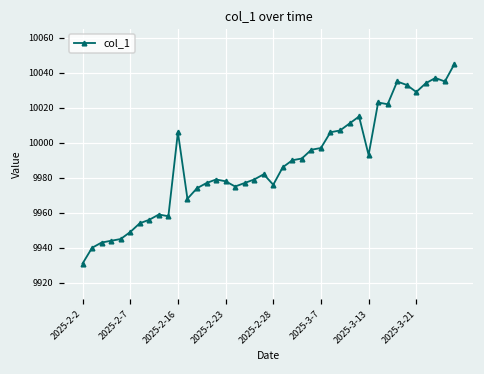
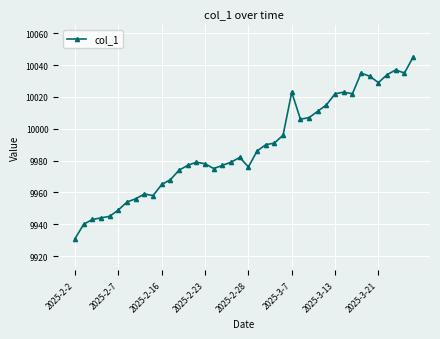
2025-2-16: 10006 -> 9965
2025-3-7: 9997 -> 10023
2025-3-13: 9993 -> 10022
